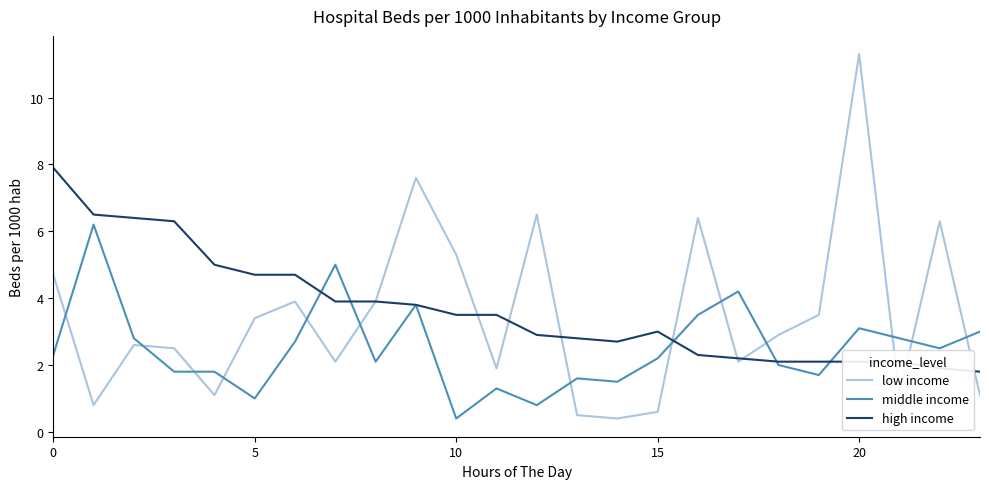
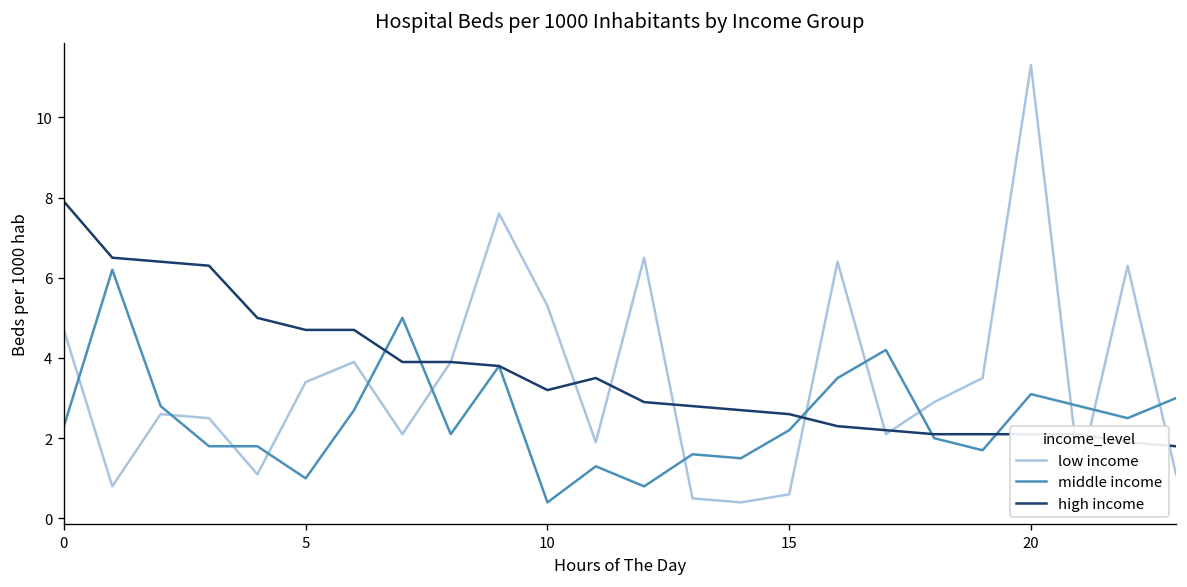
high income, 10: 3.5 -> 3.2
high income, 15: 3.0 -> 2.6
